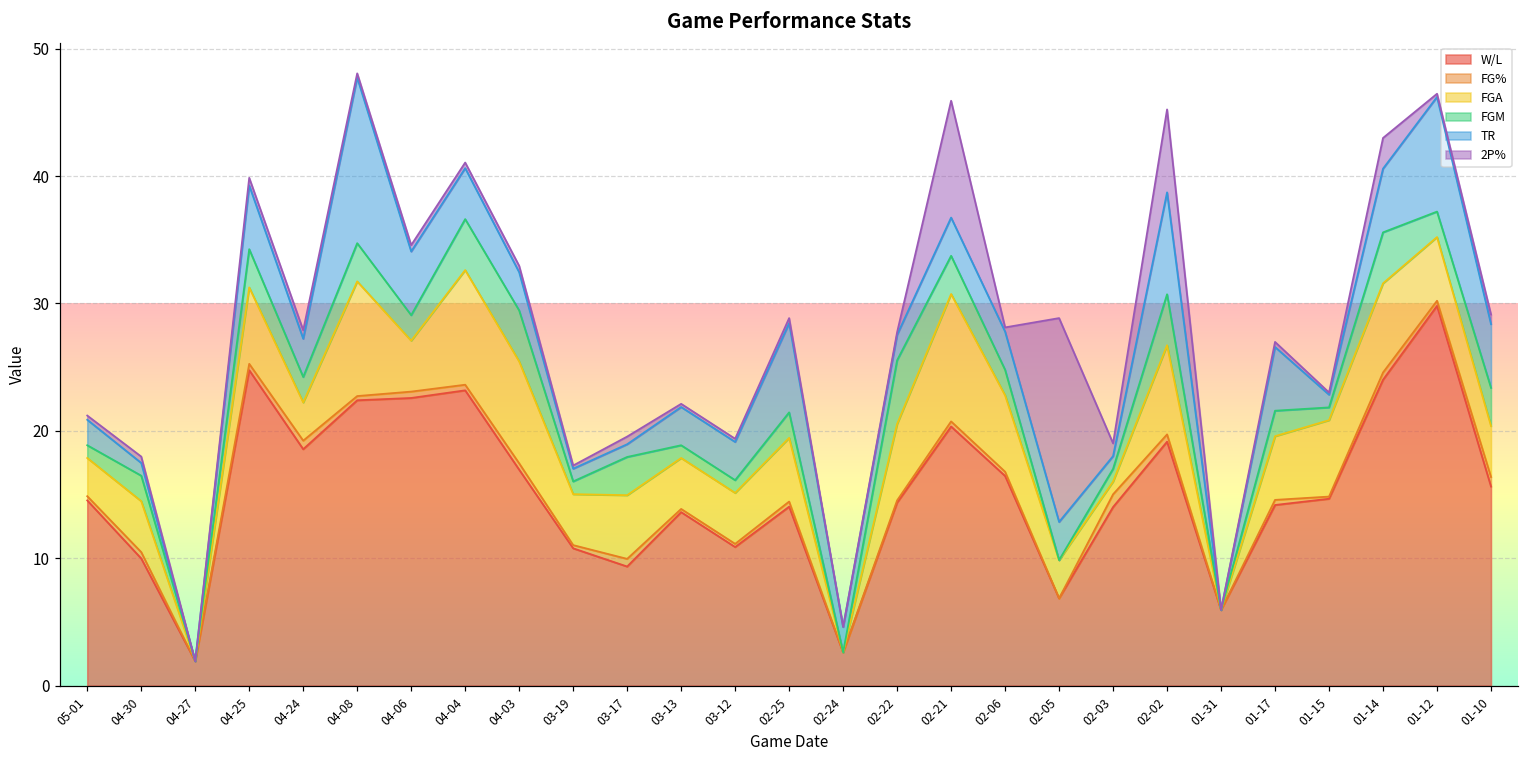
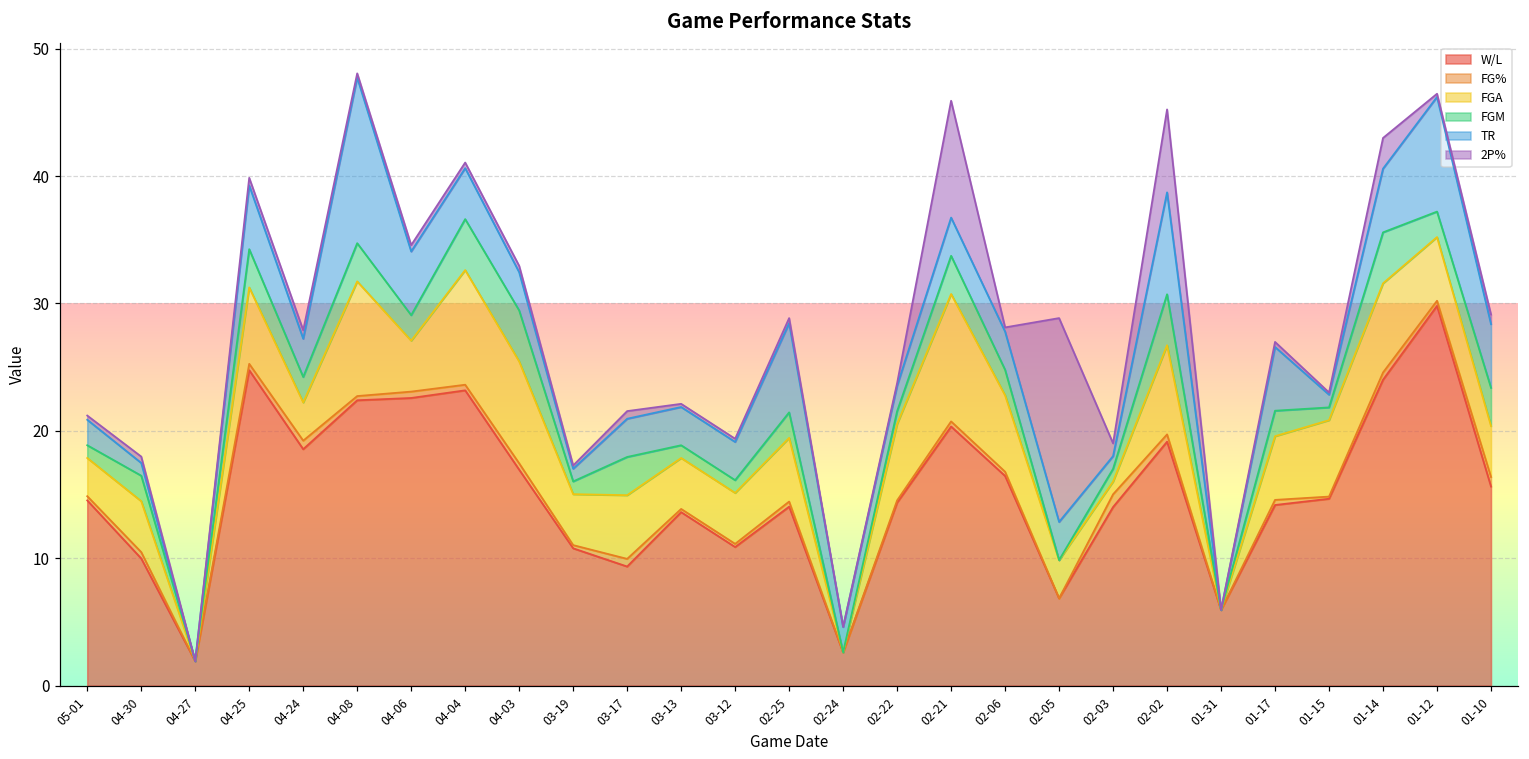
TR, 03-17: 1 -> 3
FGM, 02-22: 5 -> 1
